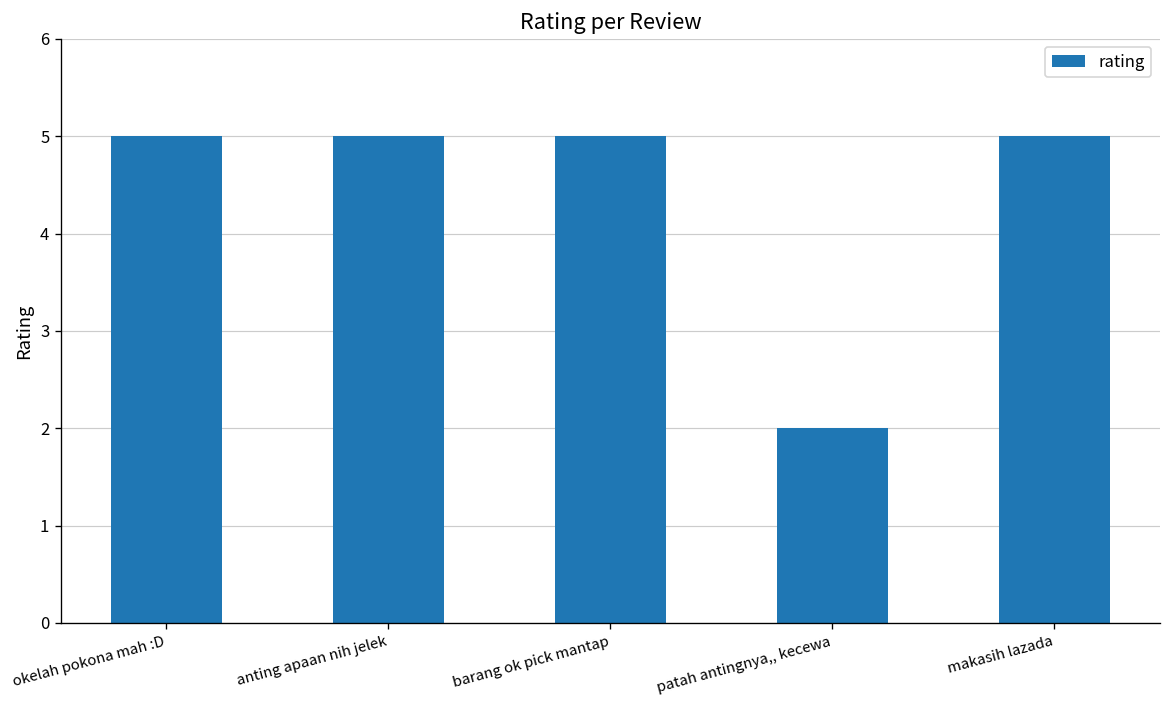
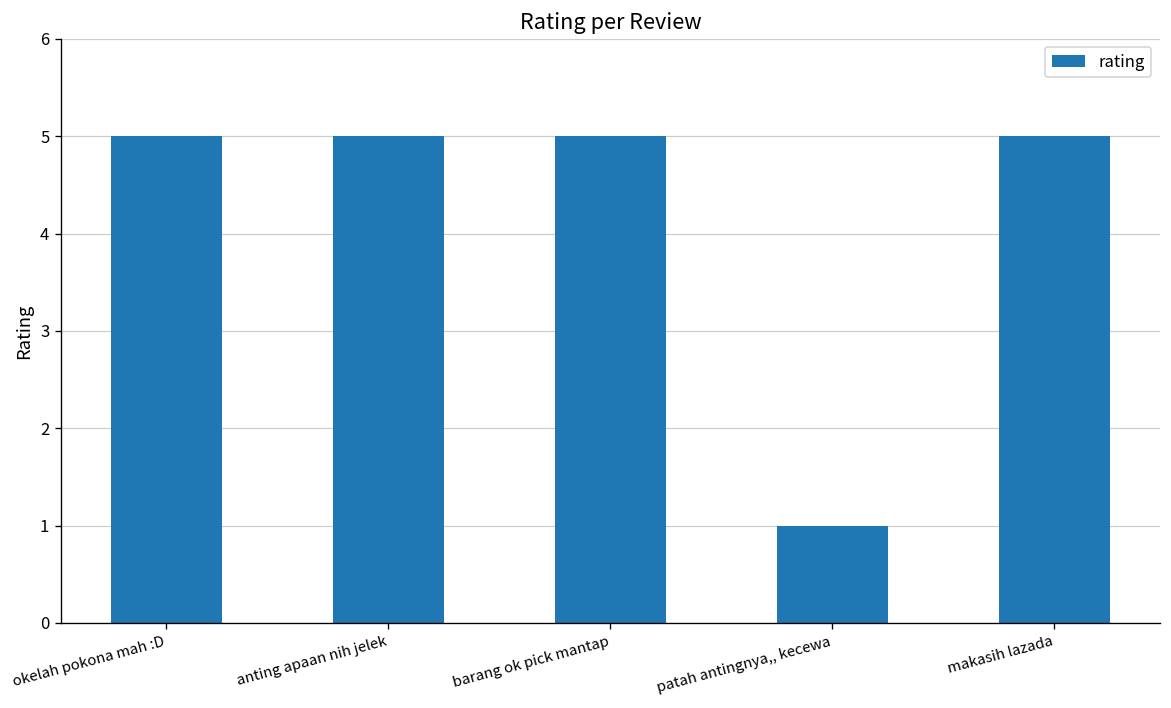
patah antingnya,, kecewa: 2 -> 1
